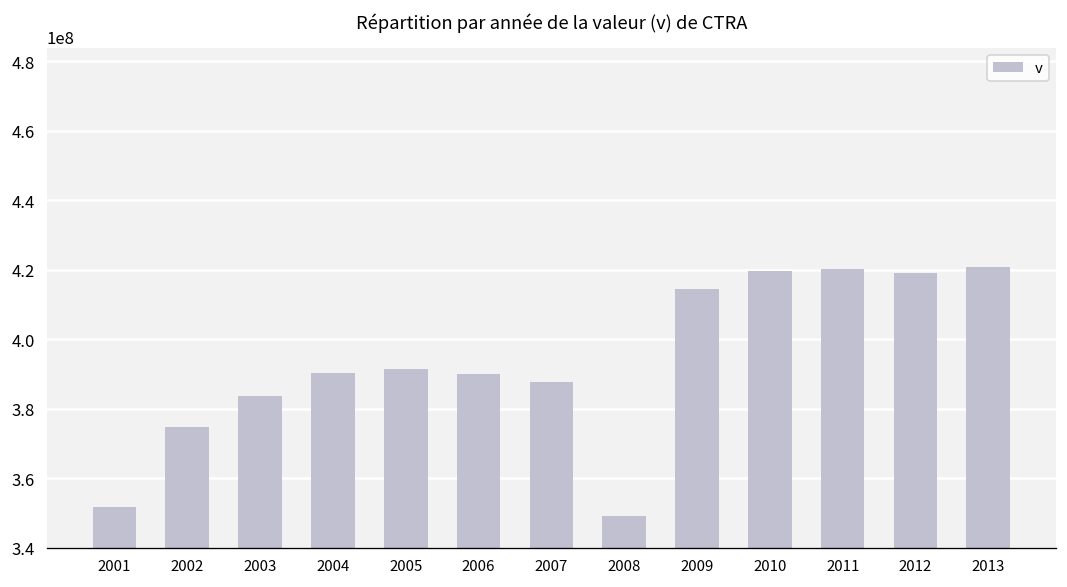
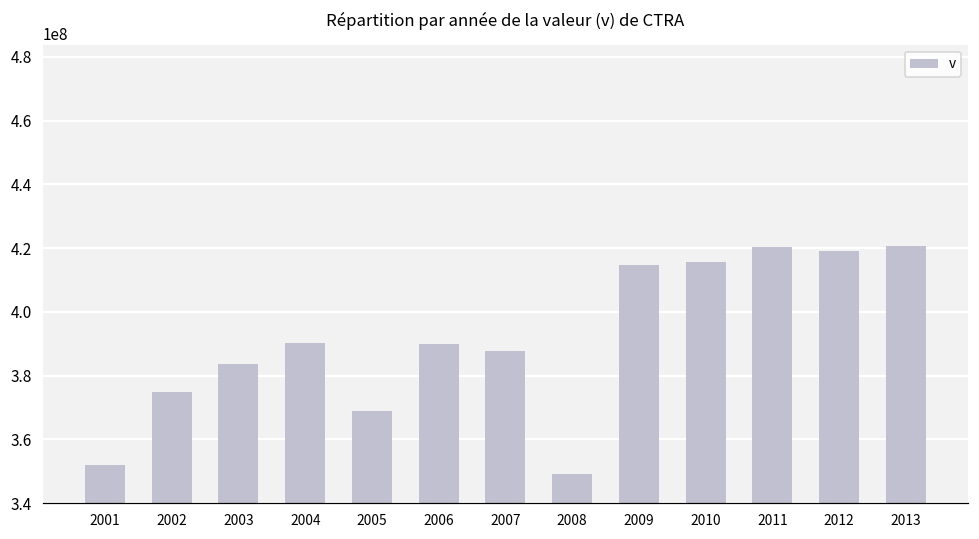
2005: 391000000 -> 369000000
2010: 420000000 -> 416000000
